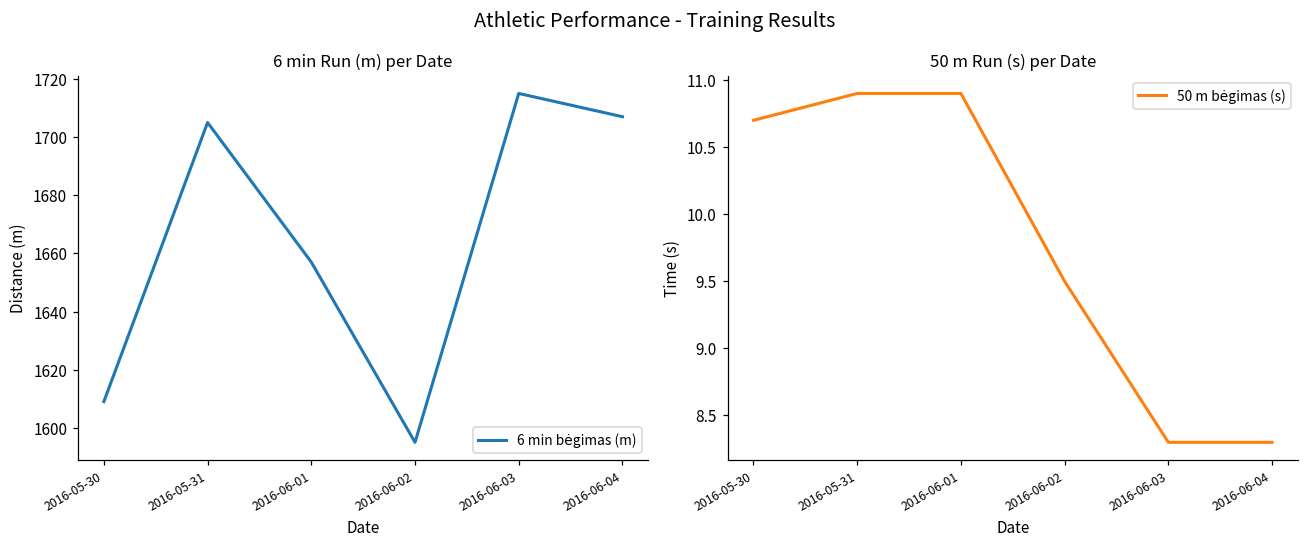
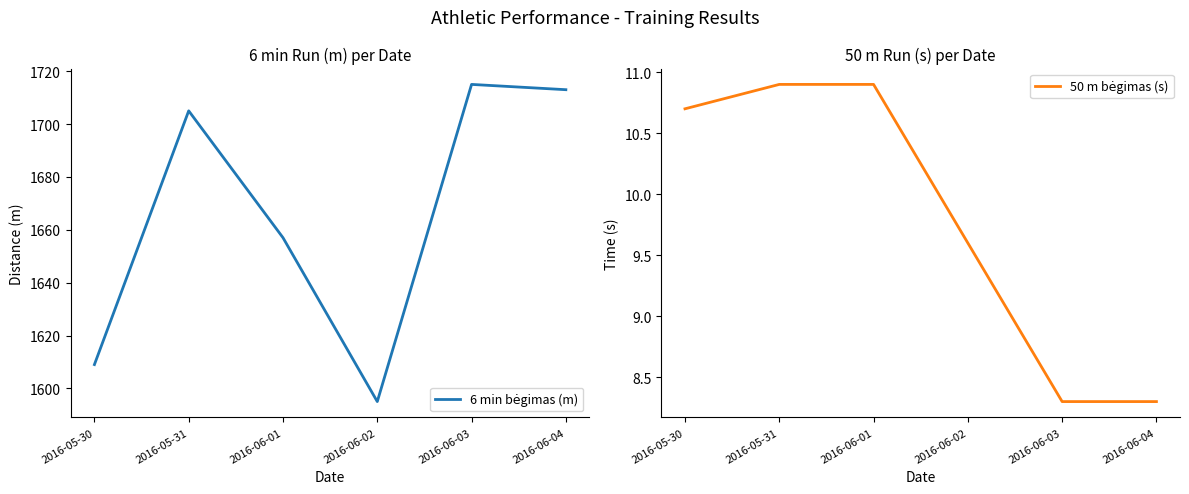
6 min Run (m) per Date, 2016-06-04: 1707 -> 1713
50 m Run (s) per Date, 2016-06-02: 9.5 -> 9.6
